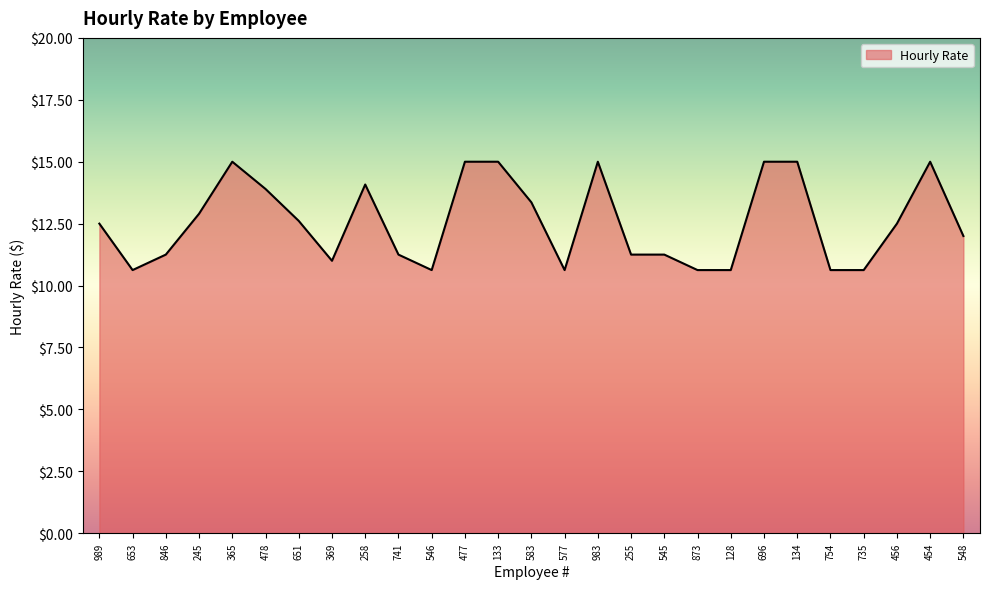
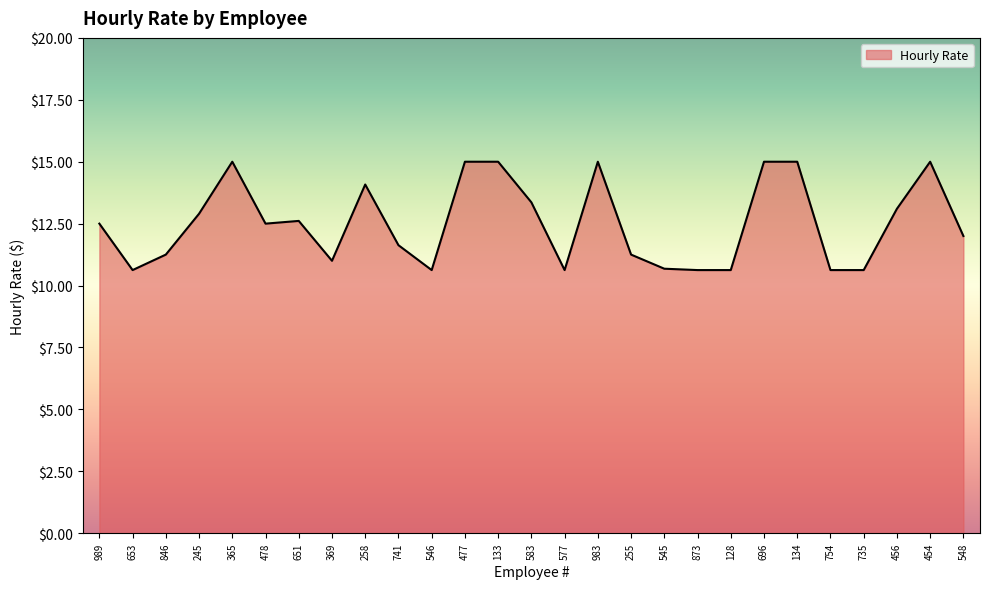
478: $13.9 -> $12.5
741: $11.3 -> $11.6
545: $11.3 -> $10.7
456: $12.5 -> $13.1
